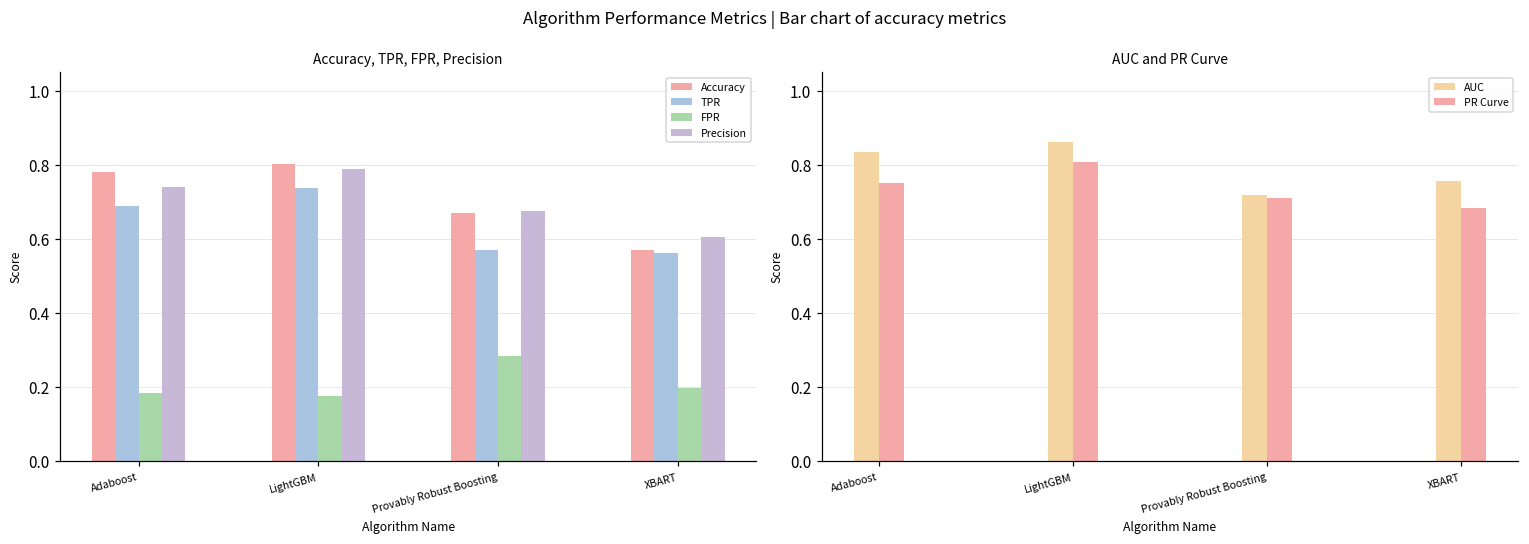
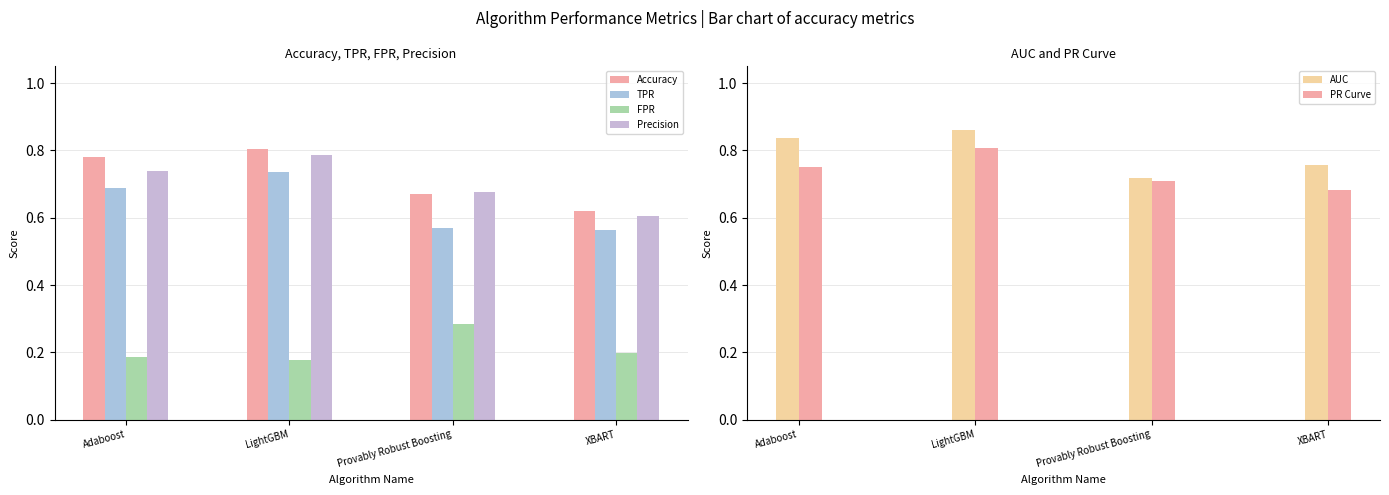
Accuracy, TPR, FPR, Precision, Accuracy, XBART: 0.57 -> 0.62
